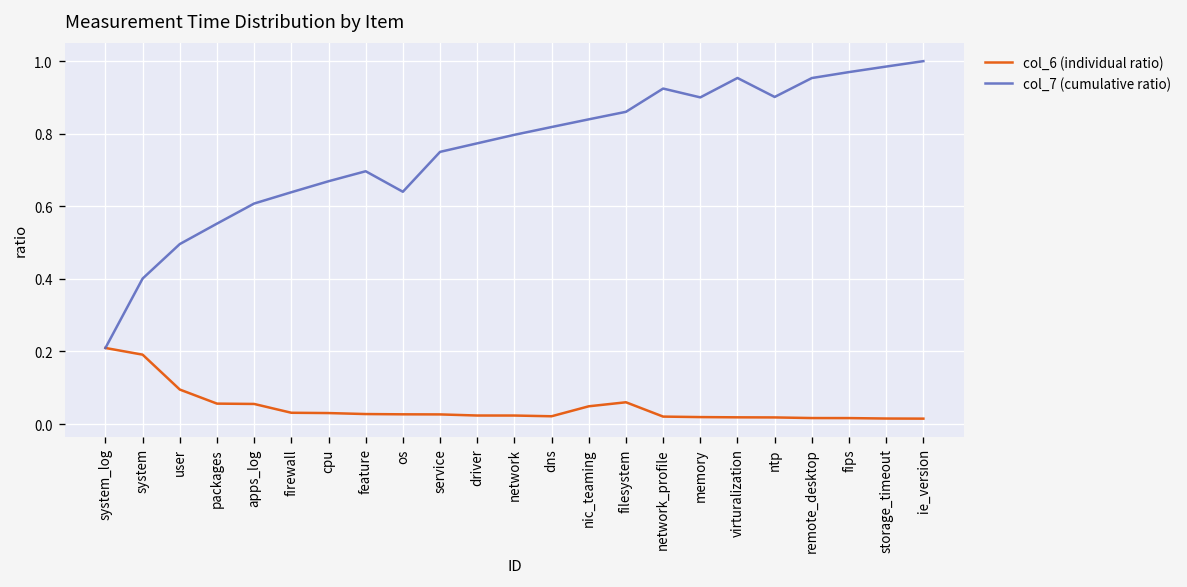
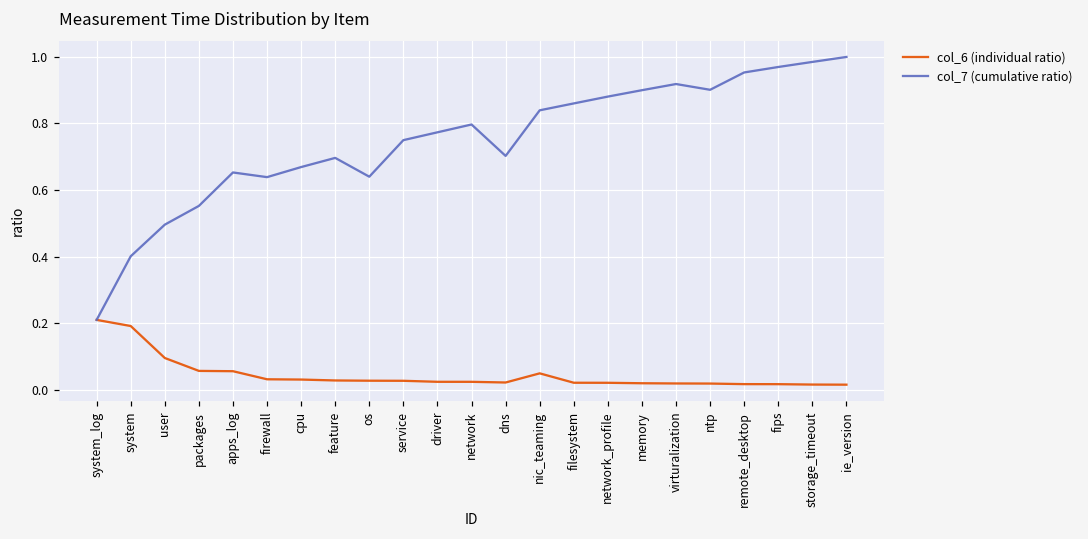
col_7 (cumulative ratio), apps_log: 0.61 -> 0.65
col_7 (cumulative ratio), dns: 0.82 -> 0.70
col_6 (individual ratio), filesystem: 0.06 -> 0.02
col_7 (cumulative ratio), network_profile: 0.92 -> 0.88
col_7 (cumulative ratio), virturalization: 0.95 -> 0.92
